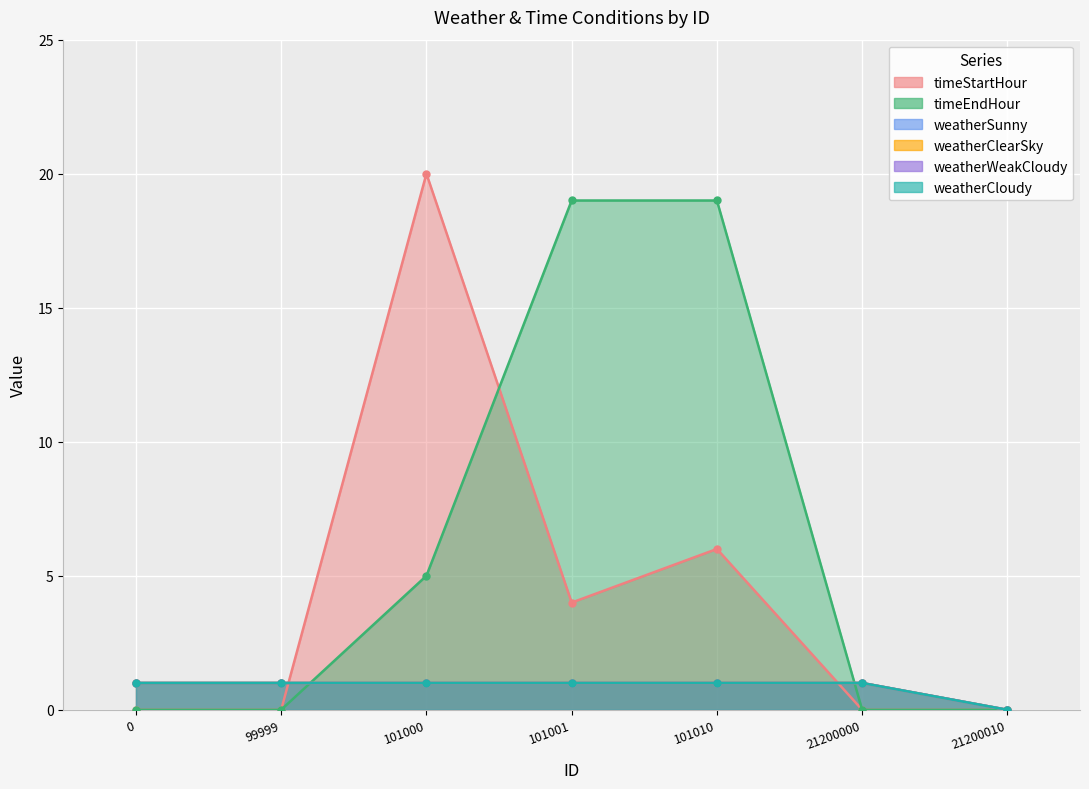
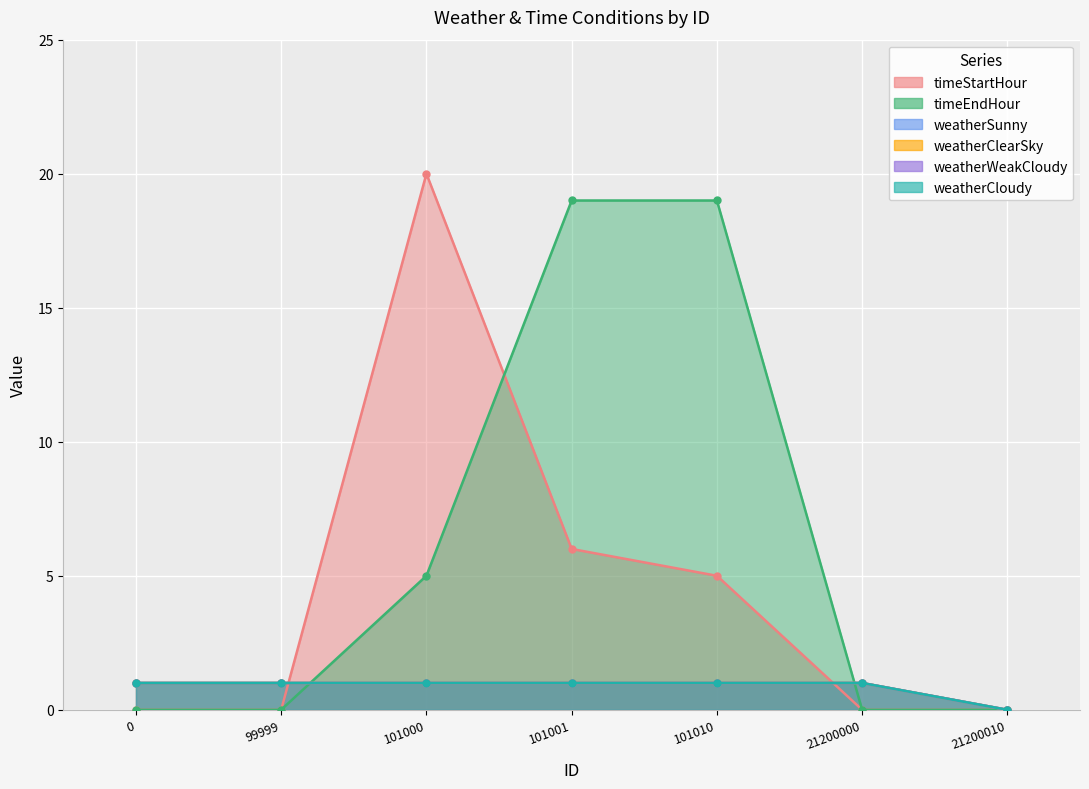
timeStartHour, 101001: 4 -> 6
timeStartHour, 101010: 6 -> 5
